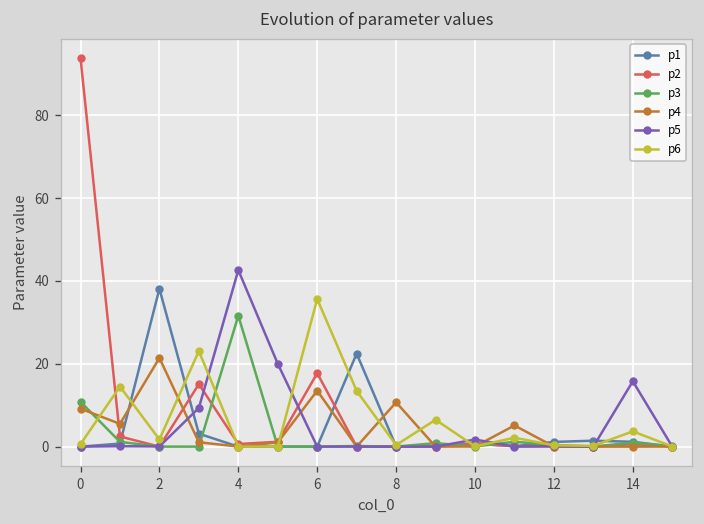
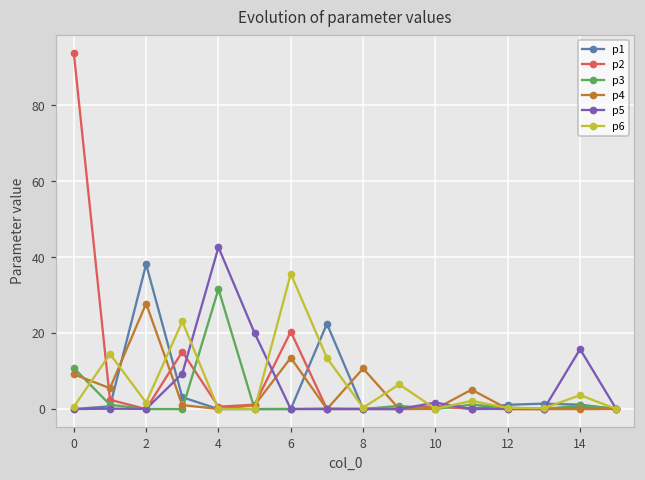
p4, 2: 21 -> 28
p2, 6: 18 -> 20
